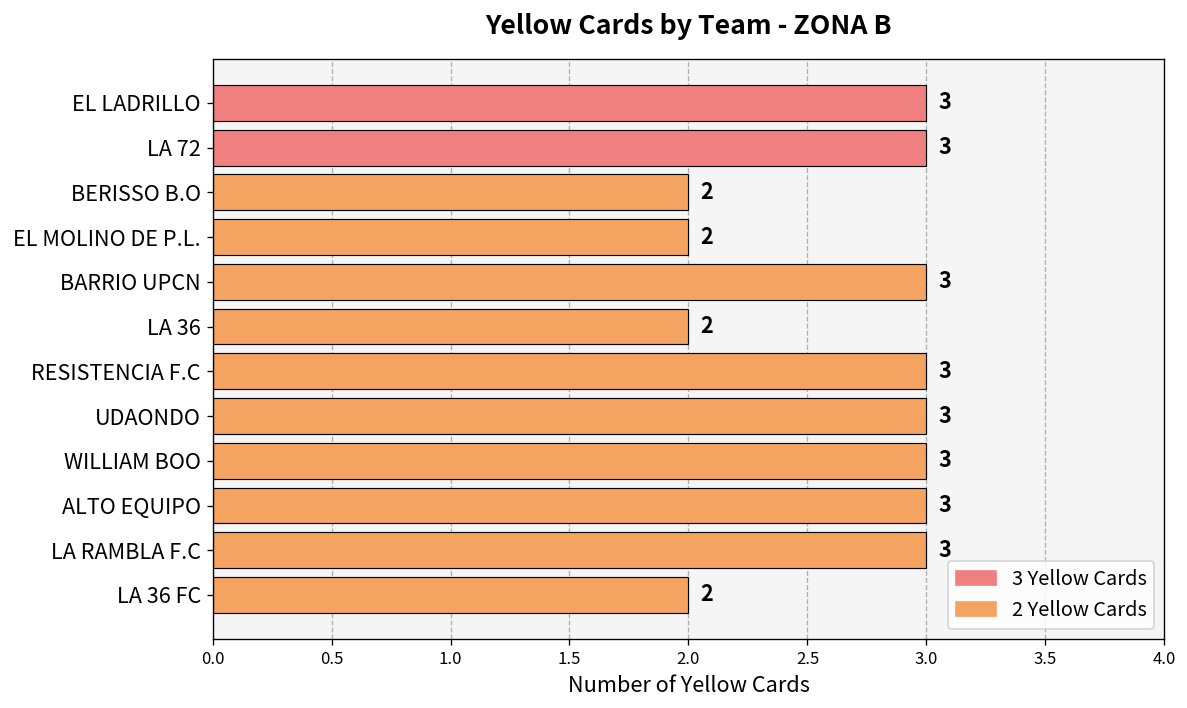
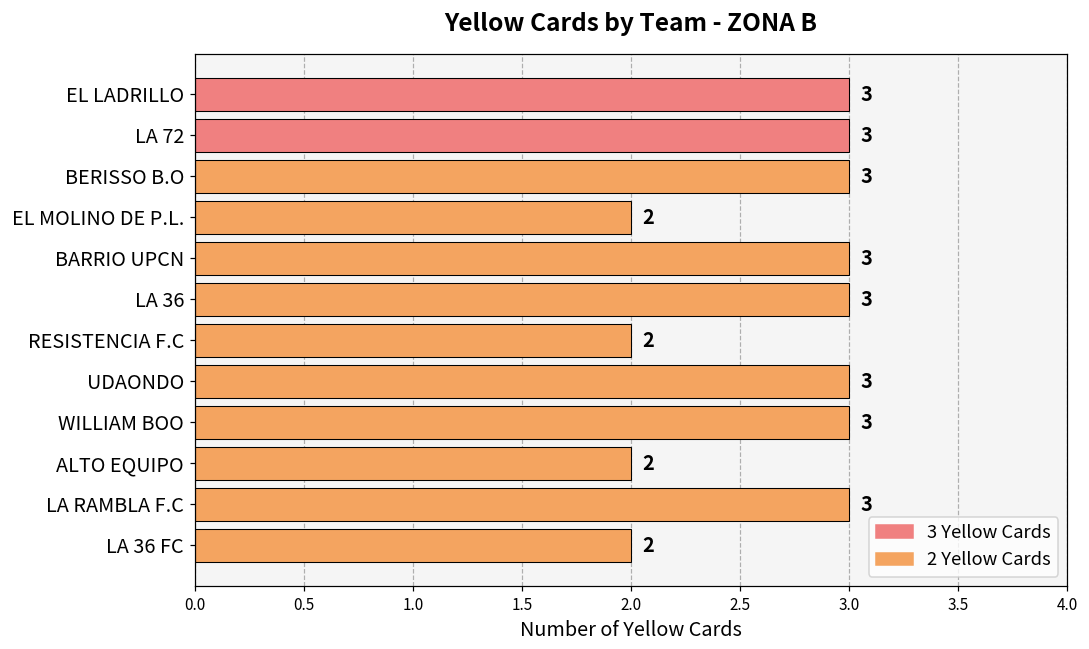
BERISSO B.O: 2 -> 3
LA 36: 2 -> 3
RESISTENCIA F.C: 3 -> 2
ALTO EQUIPO: 3 -> 2
